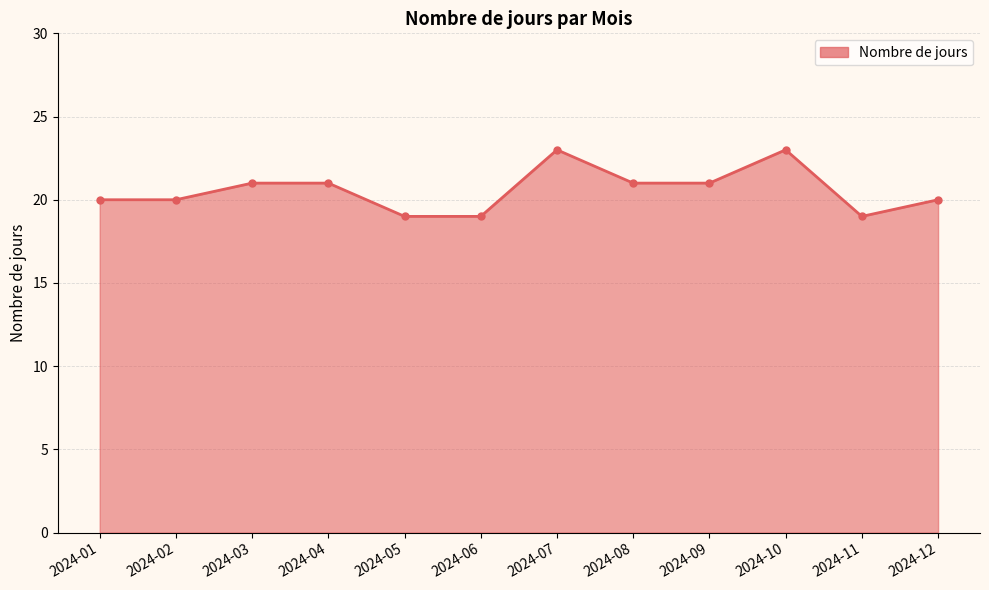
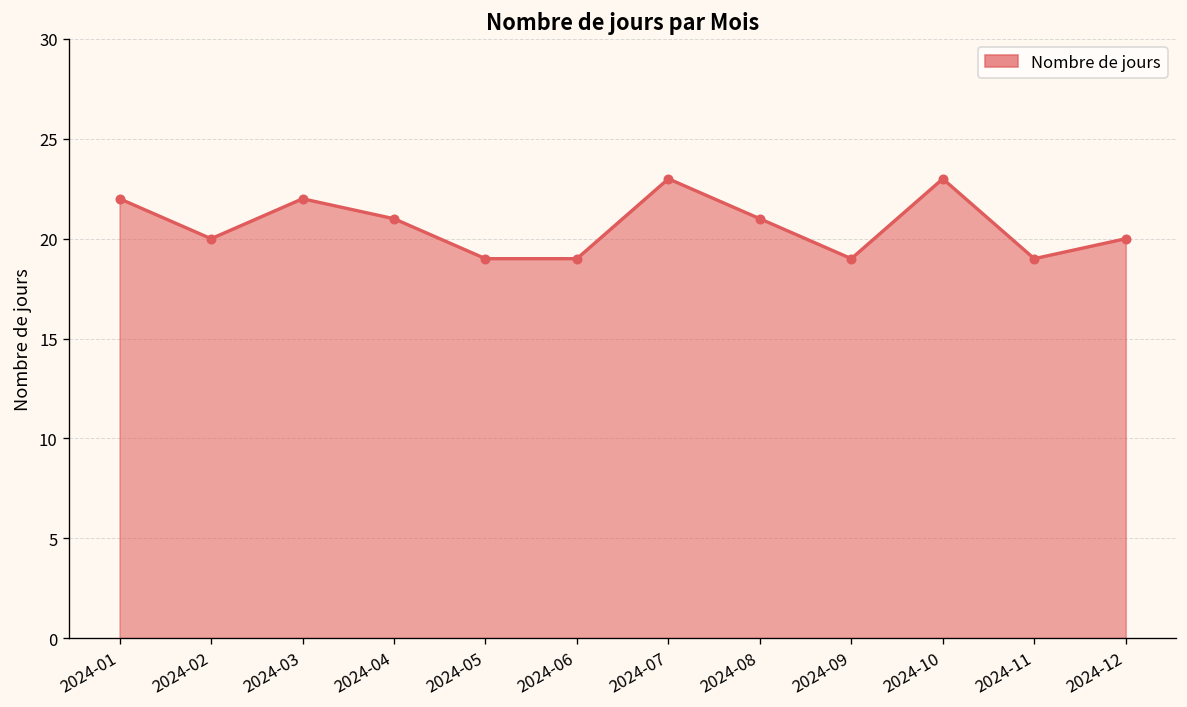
2024-01: 20 -> 22
2024-03: 21 -> 22
2024-09: 21 -> 19
